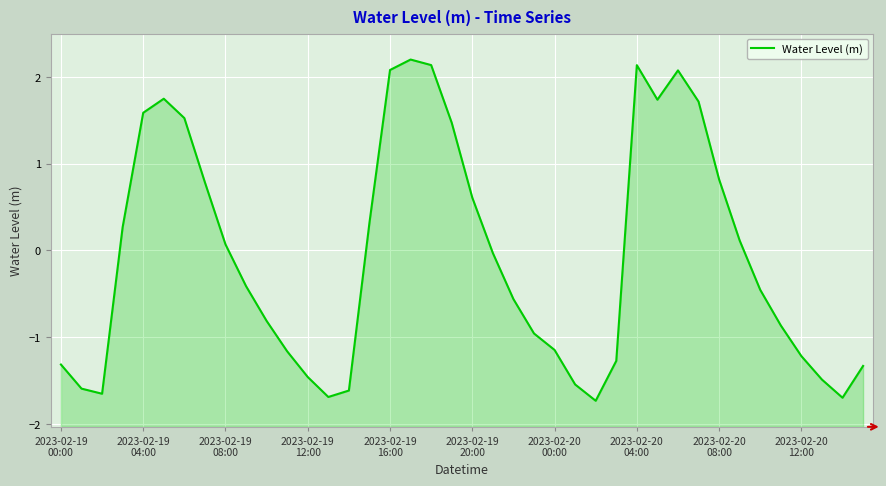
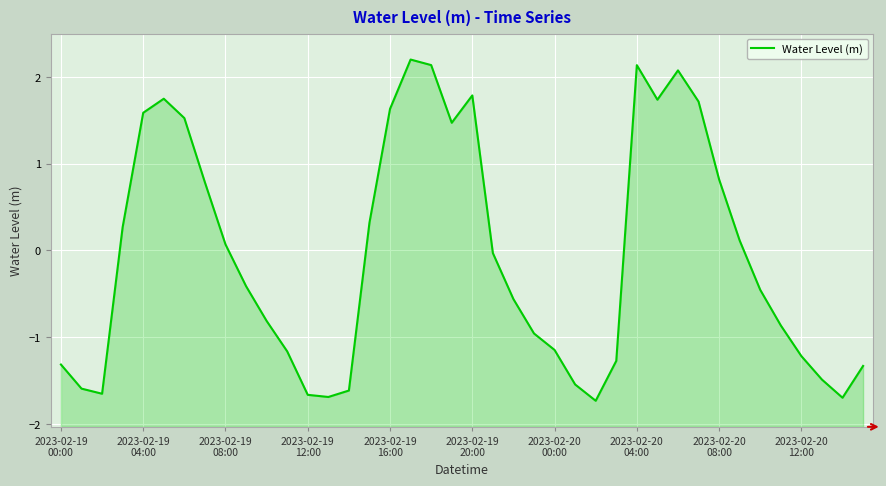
2023-02-19 12:00: -1.5 -> -1.7
2023-02-19 16:00: 2.1 -> 1.6
2023-02-19 20:00: 0.6 -> 1.8
